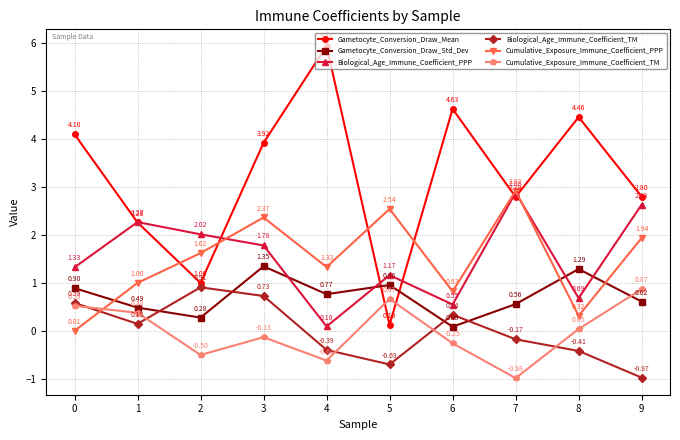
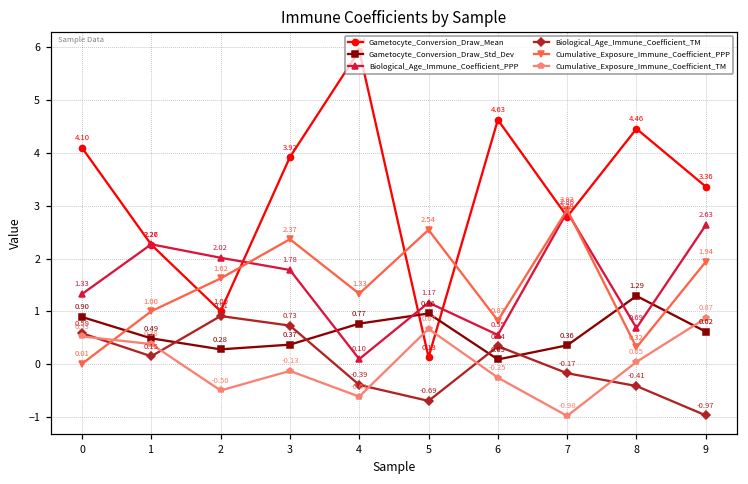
Gametocyte_Conversion_Draw_Std_Dev, 3: 1.35 -> 0.37
Gametocyte_Conversion_Draw_Std_Dev, 7: 0.56 -> 0.36
Gametocyte_Conversion_Draw_Mean, 9: 2.80 -> 3.36
